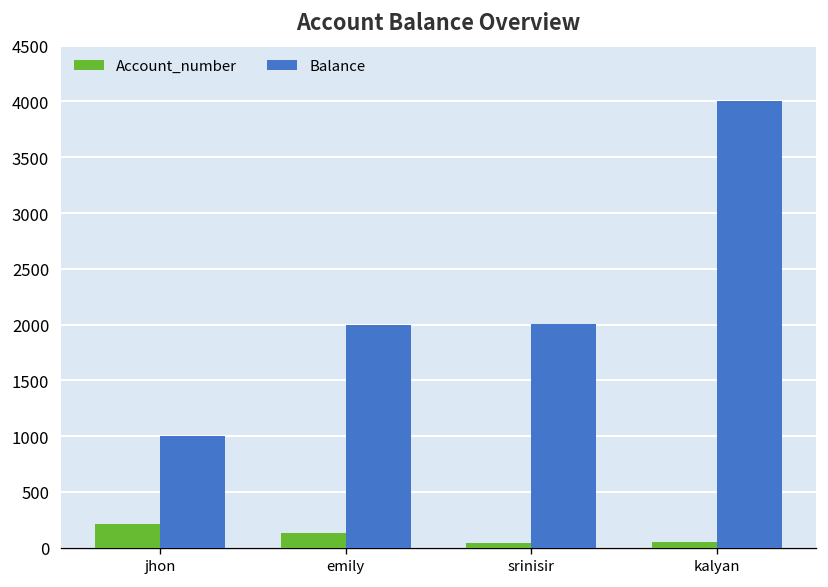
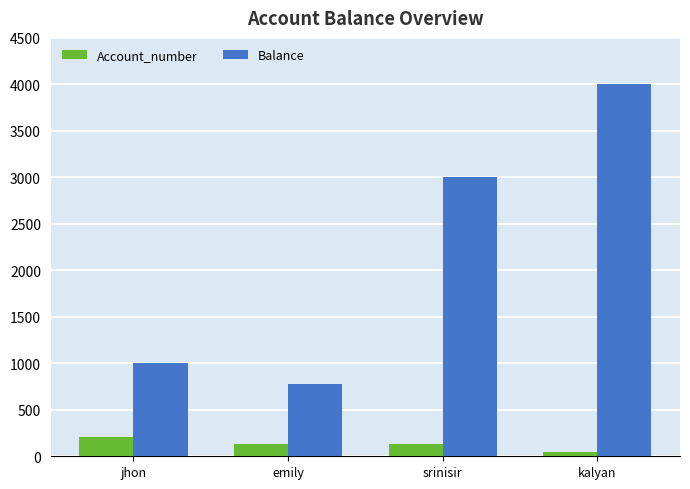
Balance, emily: 2000 -> 800
Account_number, srinisir: 0 -> 100
Balance, srinisir: 2000 -> 3000
